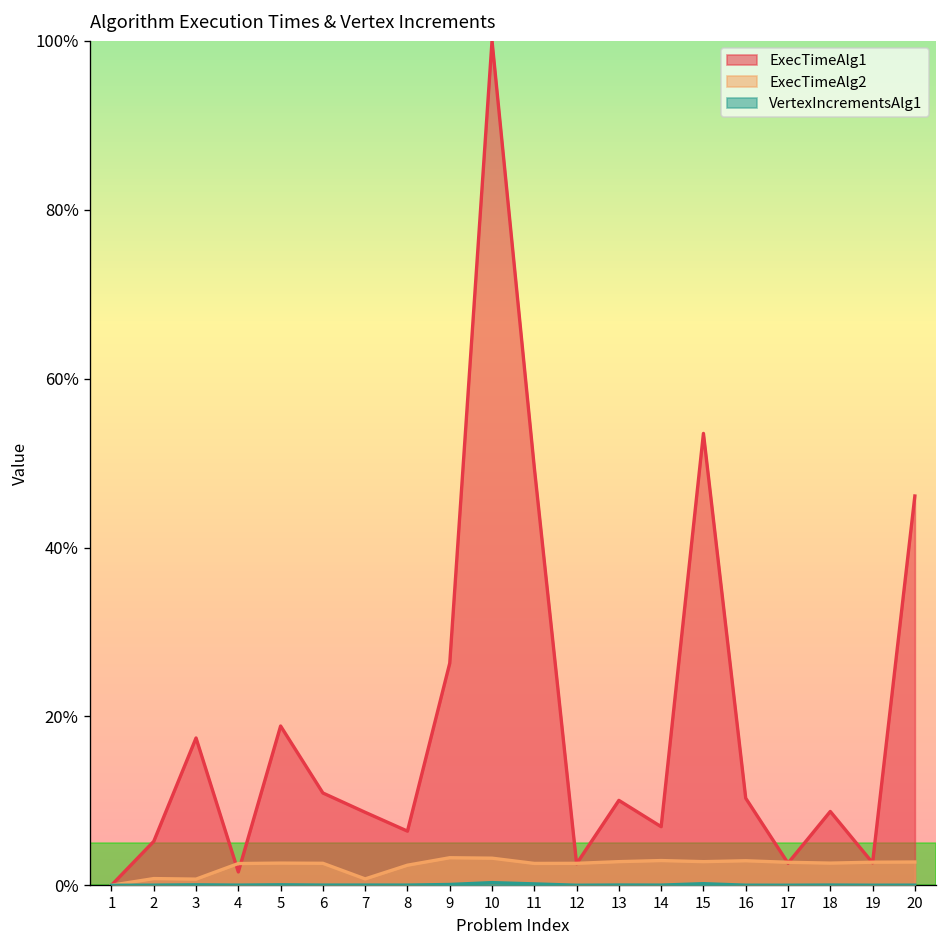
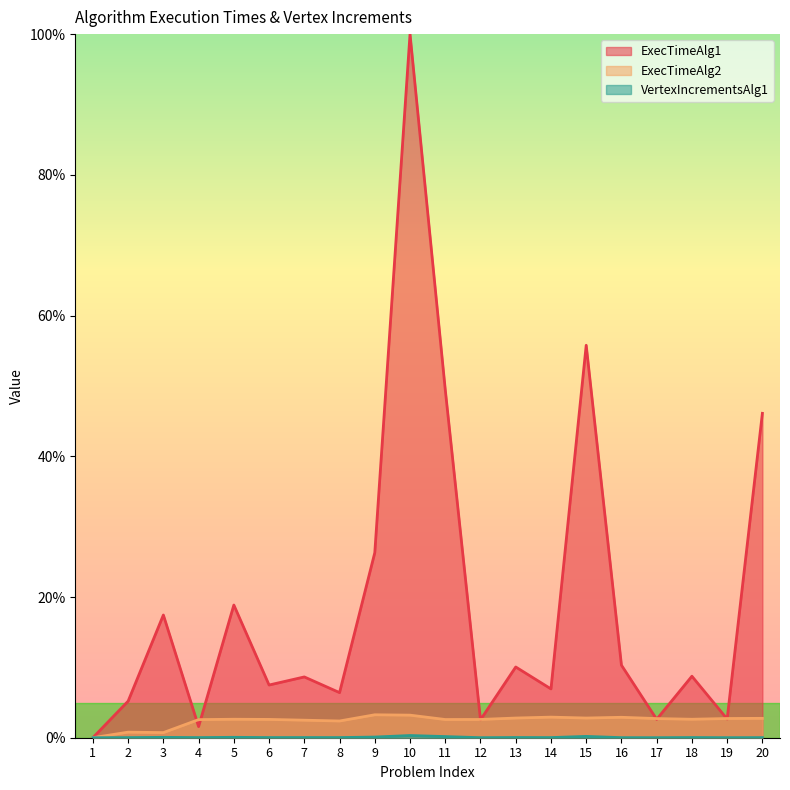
ExecTimeAlg1, 6: 11% -> 7%
ExecTimeAlg2, 7: 1% -> 2%
ExecTimeAlg1, 15: 54% -> 56%
